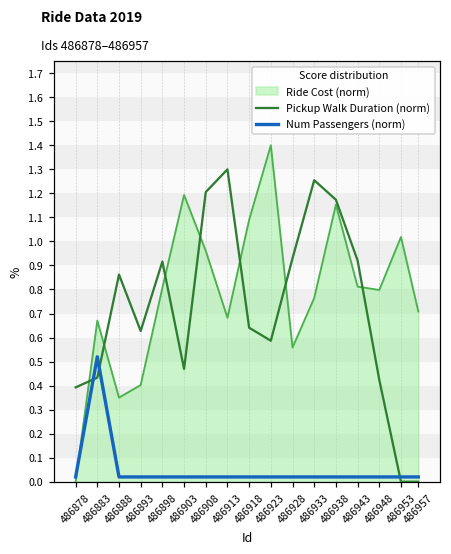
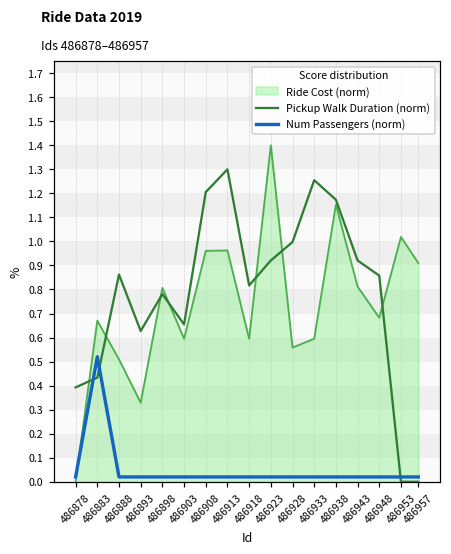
Ride Cost (norm), 486888: 0.35 -> 0.51
Ride Cost (norm), 486893: 0.40 -> 0.33
Pickup Walk Duration (norm), 486898: 0.92 -> 0.78
Ride Cost (norm), 486903: 1.19 -> 0.60
Pickup Walk Duration (norm), 486903: 0.47 -> 0.65
Ride Cost (norm), 486913: 0.68 -> 0.96
Ride Cost (norm), 486918: 1.09 -> 0.60
Pickup Walk Duration (norm), 486918: 0.64 -> 0.82
Pickup Walk Duration (norm), 486923: 0.59 -> 0.92
Pickup Walk Duration (norm), 486928: 0.93 -> 1.00
Ride Cost (norm), 486933: 0.76 -> 0.60
Ride Cost (norm), 486948: 0.80 -> 0.68
Pickup Walk Duration (norm), 486948: 0.42 -> 0.86
Ride Cost (norm), 486957: 0.71 -> 0.91
